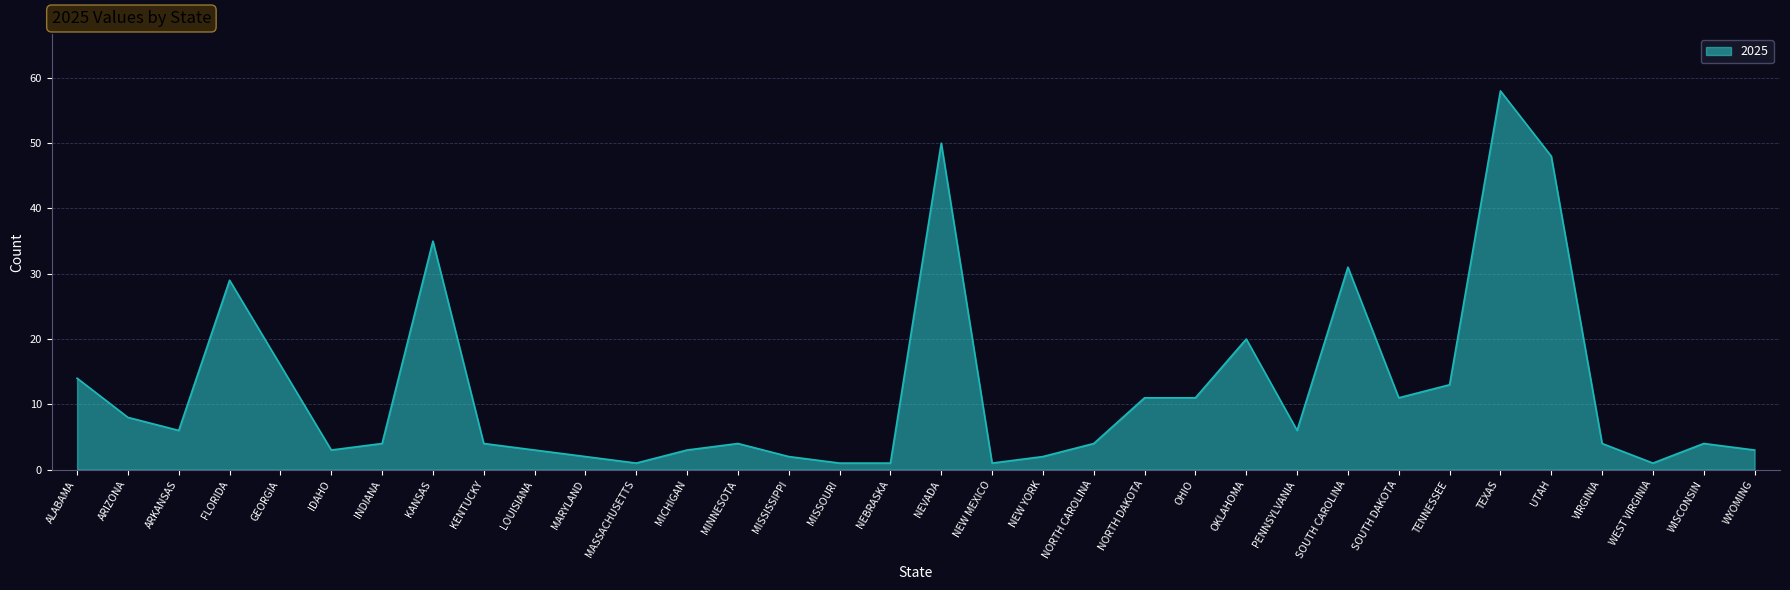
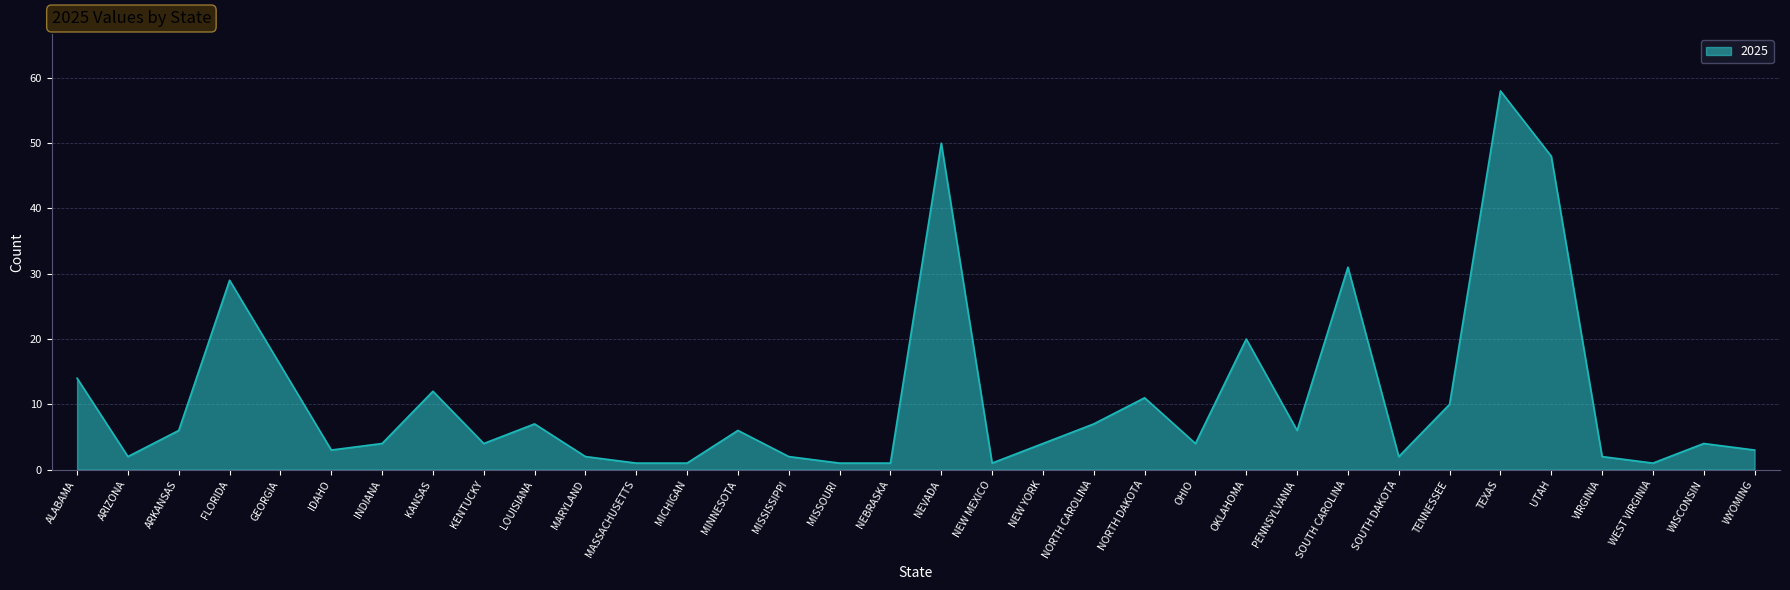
ARIZONA: 8 -> 2
KANSAS: 35 -> 12
LOUISIANA: 3 -> 7
MICHIGAN: 3 -> 1
MINNESOTA: 4 -> 6
NEW YORK: 2 -> 4
NORTH CAROLINA: 4 -> 7
OHIO: 11 -> 4
SOUTH DAKOTA: 11 -> 2
TENNESSEE: 13 -> 10
VIRGINIA: 4 -> 2
